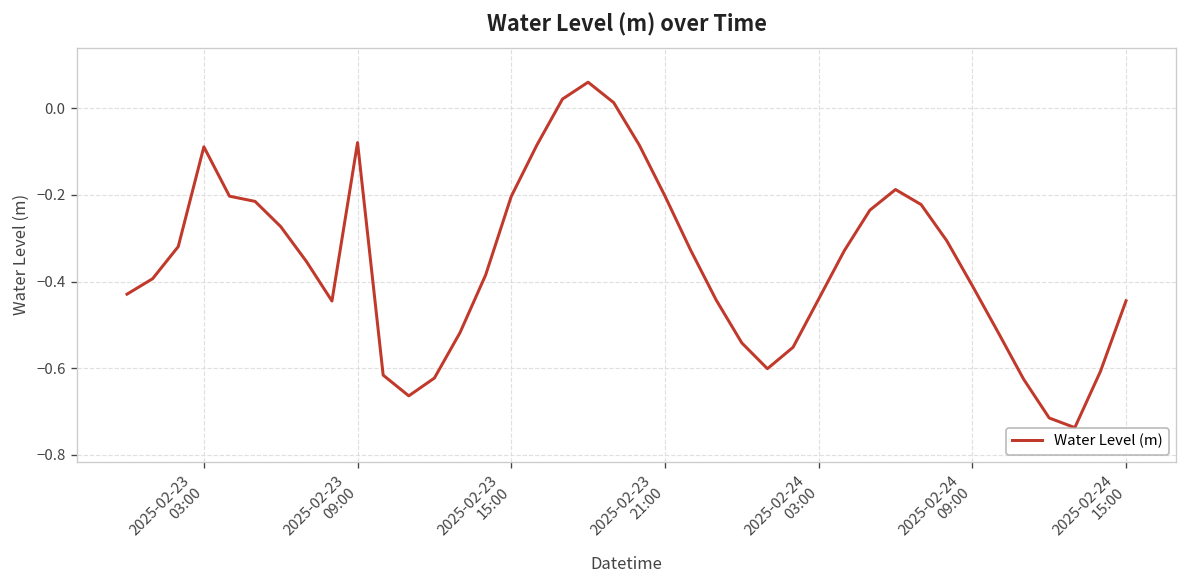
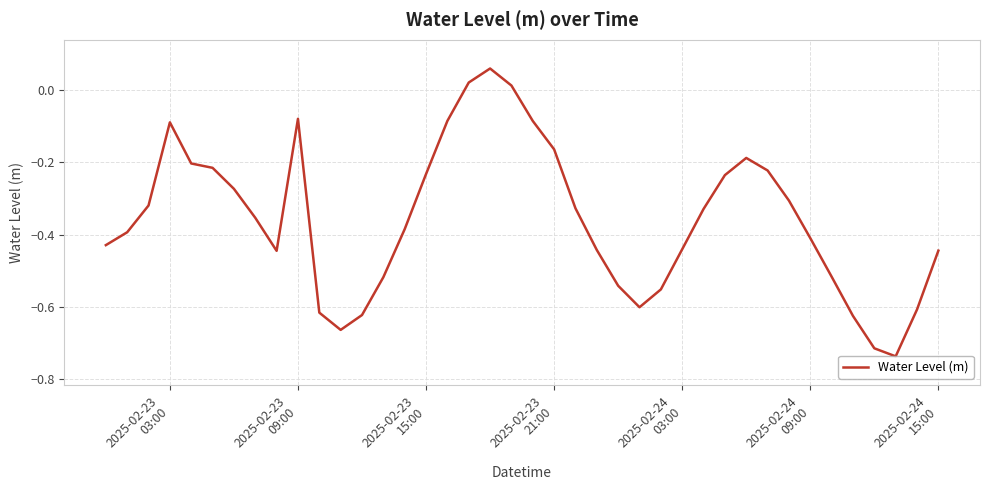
2025-02-23 15:00: -0.20 -> -0.23
2025-02-23 21:00: -0.20 -> -0.16
